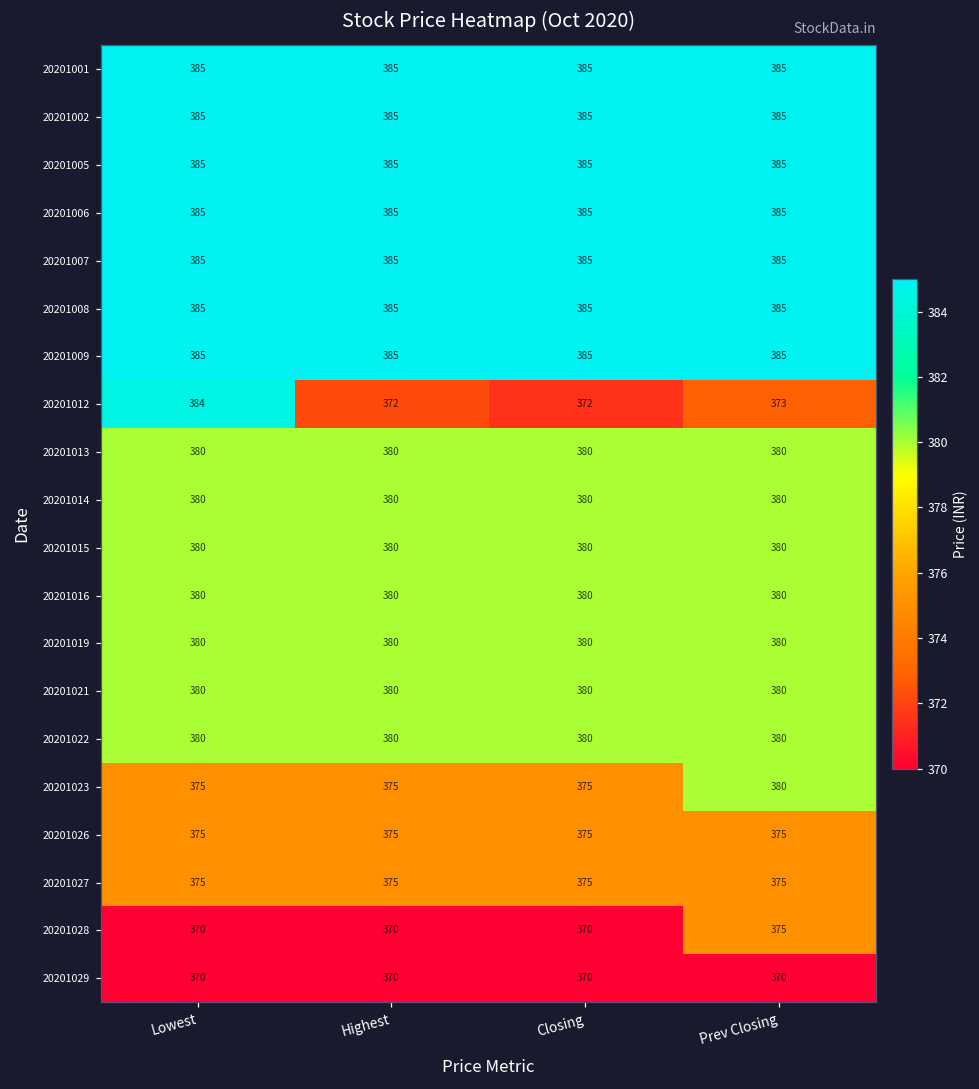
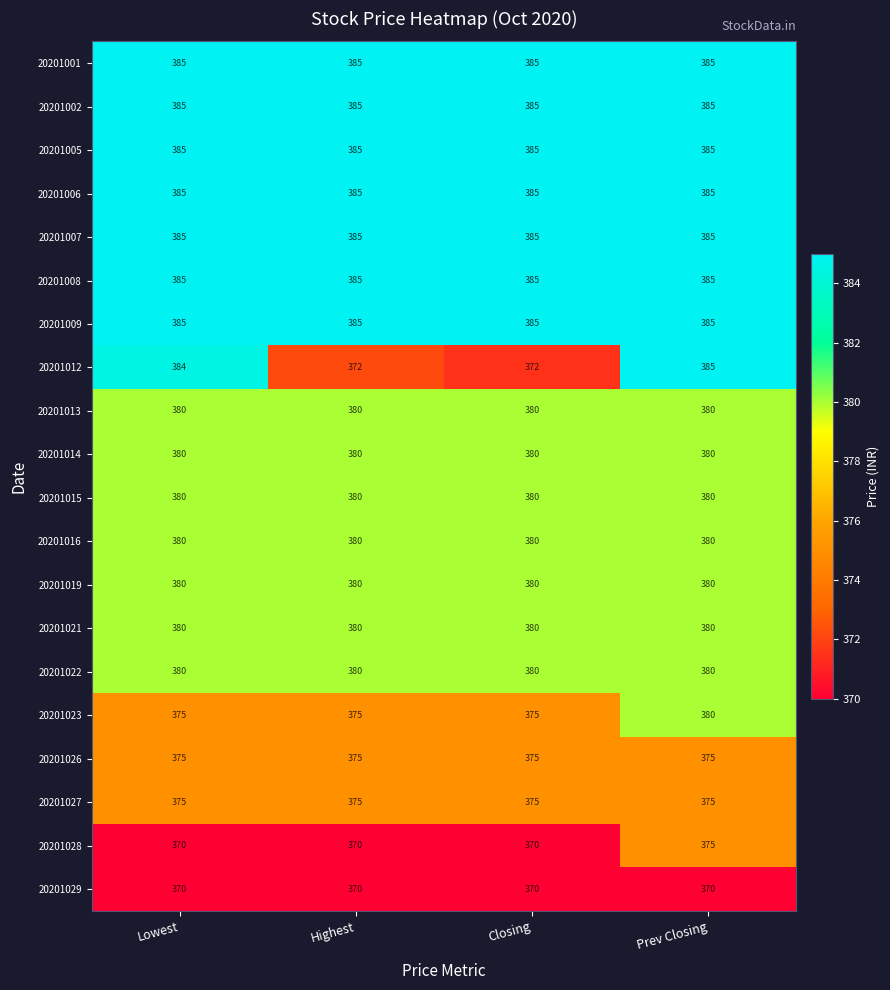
20201012, Prev Closing: 373 -> 385
